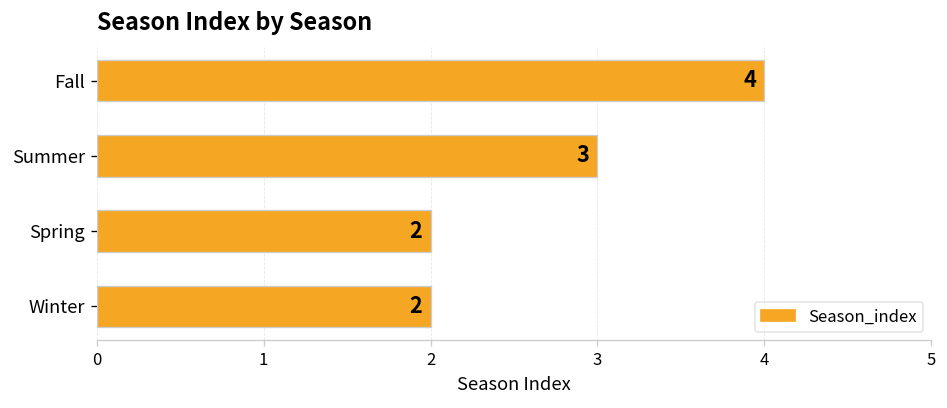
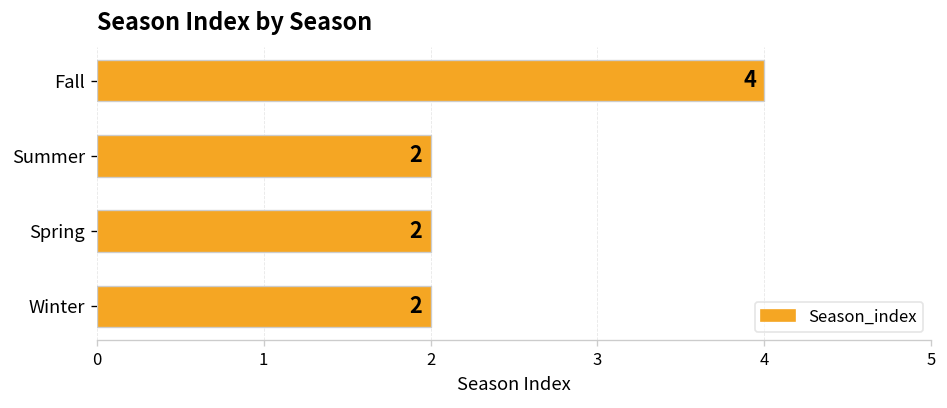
Summer: 3 -> 2
